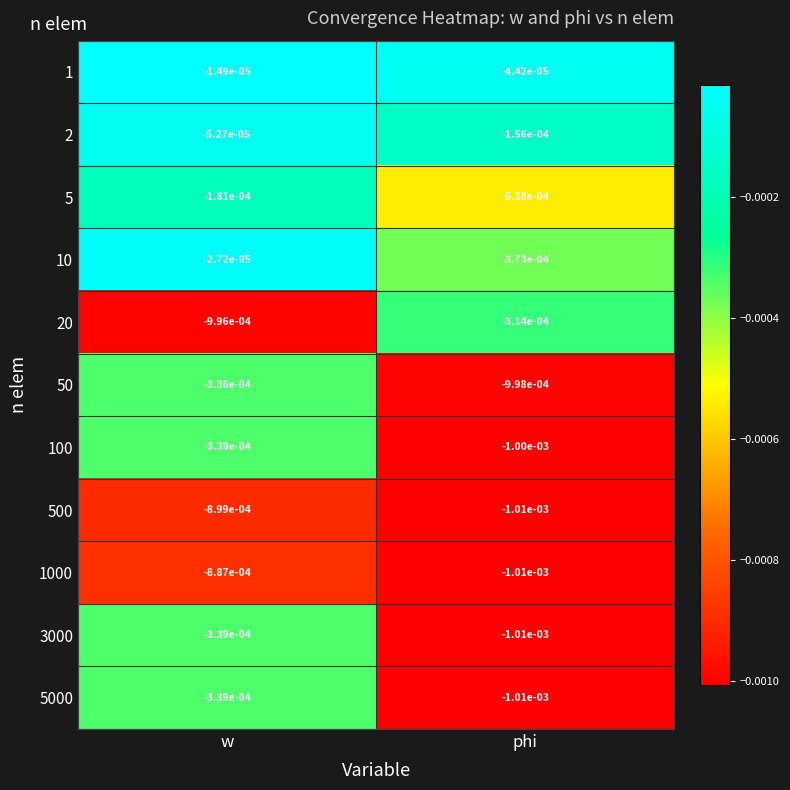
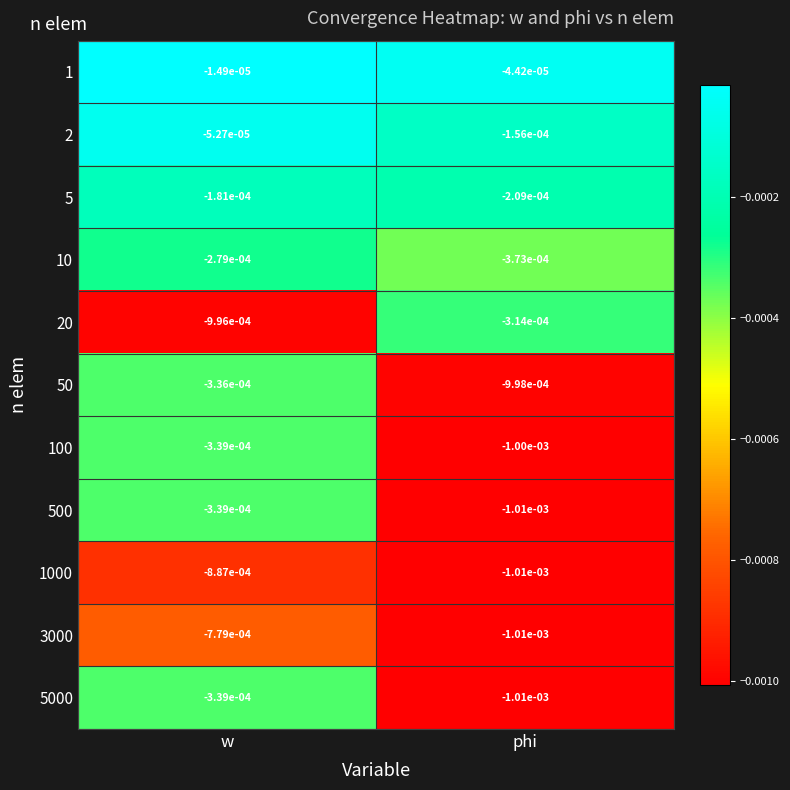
5, phi: -5.38e-04 -> -2.09e-04
10, w: -2.72e-05 -> -2.79e-04
500, w: -8.99e-04 -> -3.39e-04
3000, w: -3.39e-04 -> -7.79e-04
